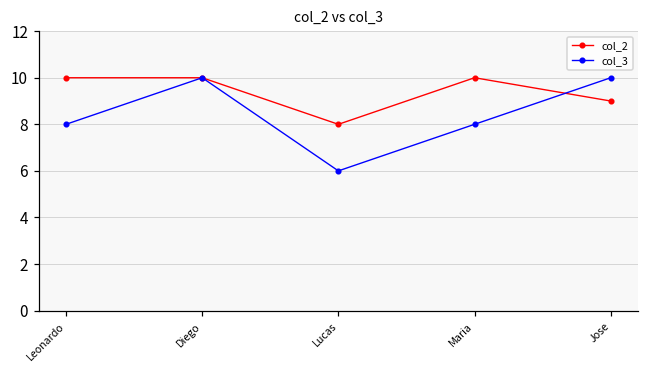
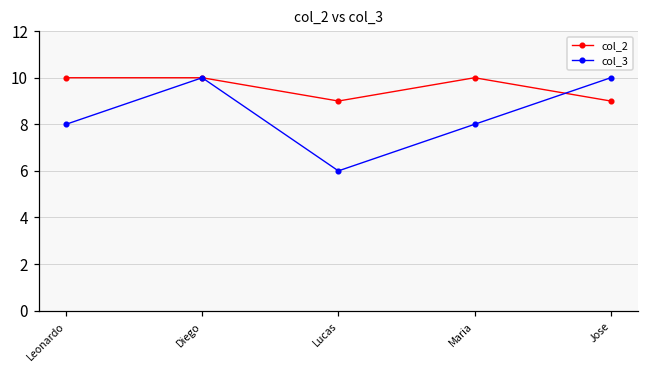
col_2, Lucas: 8 -> 9
